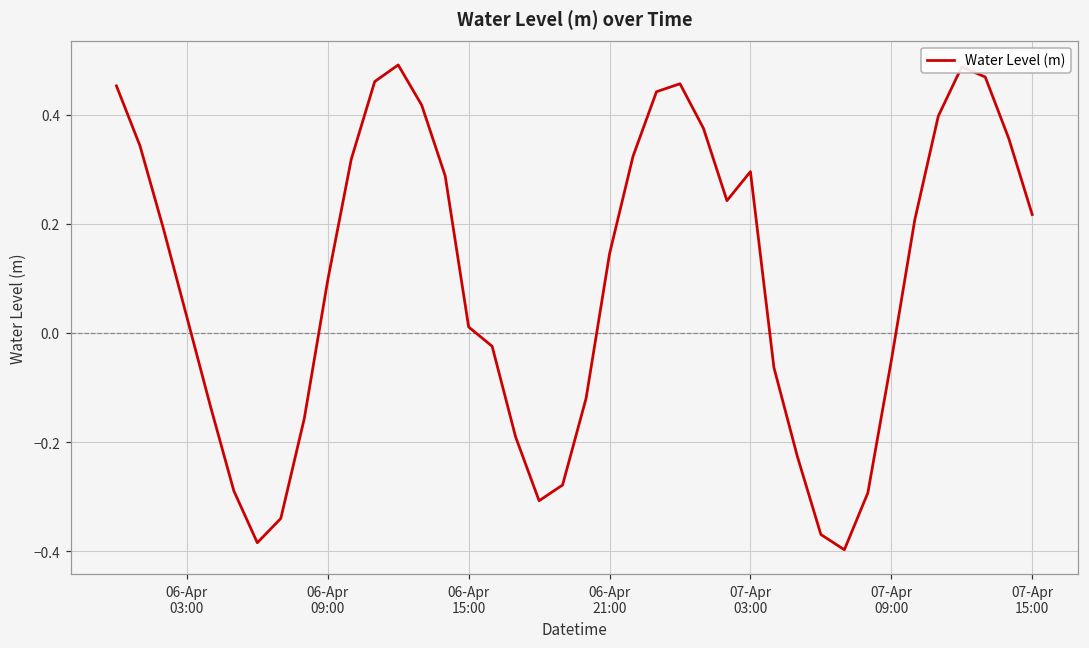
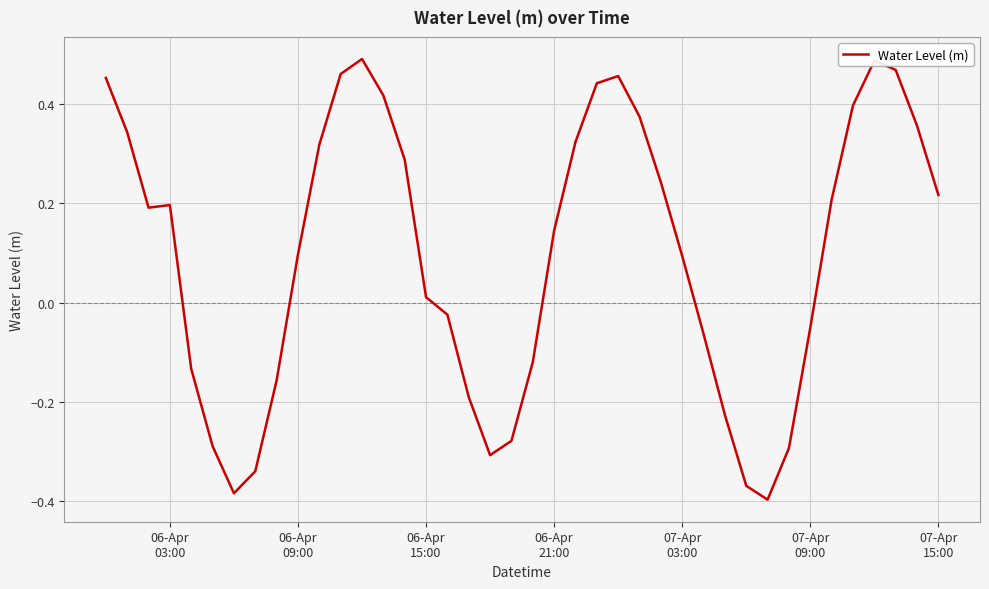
06-Apr 03:00: 0.03 -> 0.20
07-Apr 03:00: 0.30 -> 0.09
